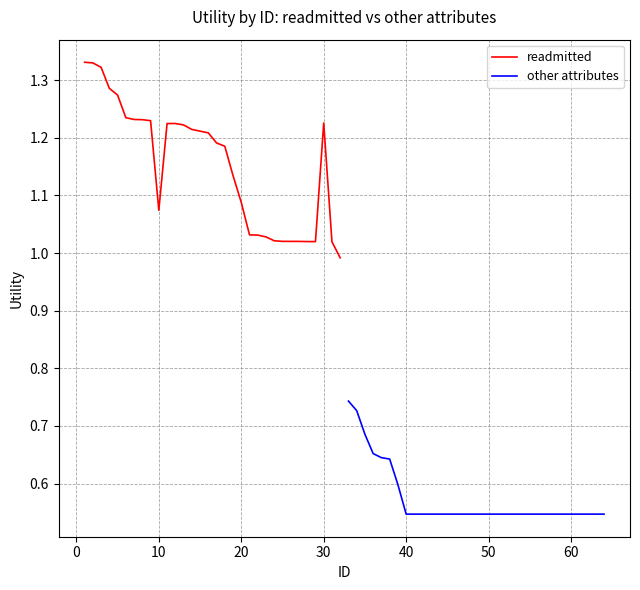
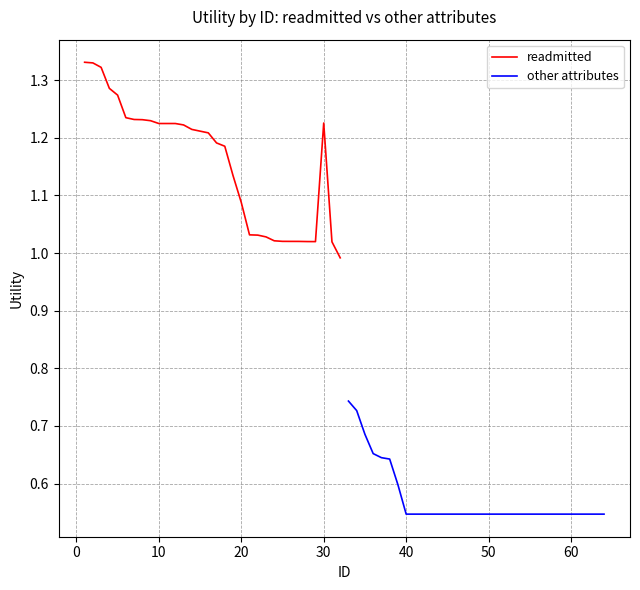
readmitted, 10: 1.07 -> 1.22
